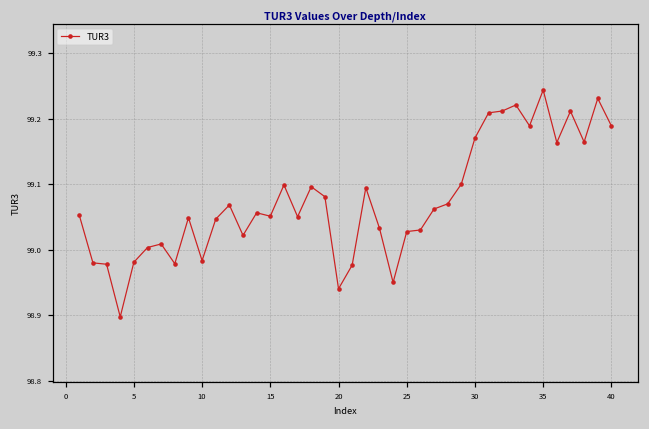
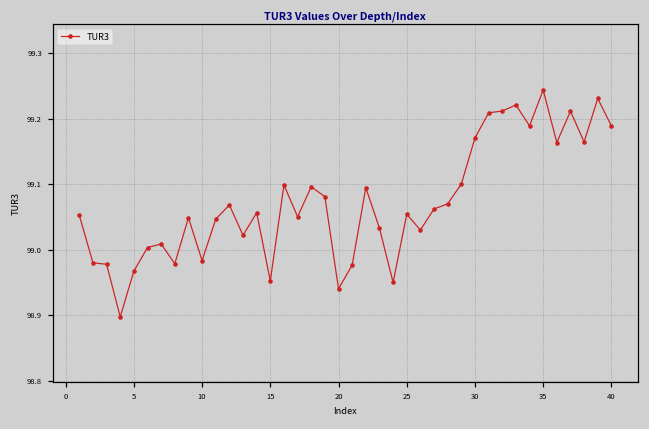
5: 98.98 -> 98.97
15: 99.05 -> 98.95
25: 99.03 -> 99.05
